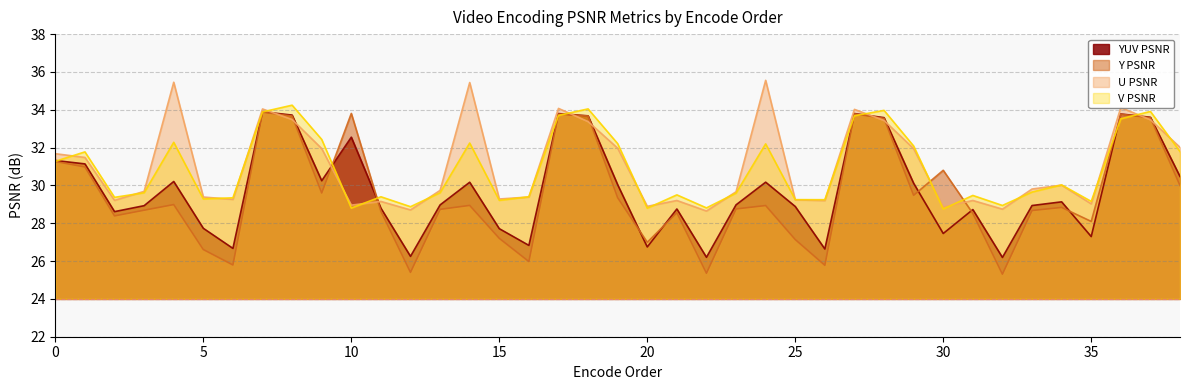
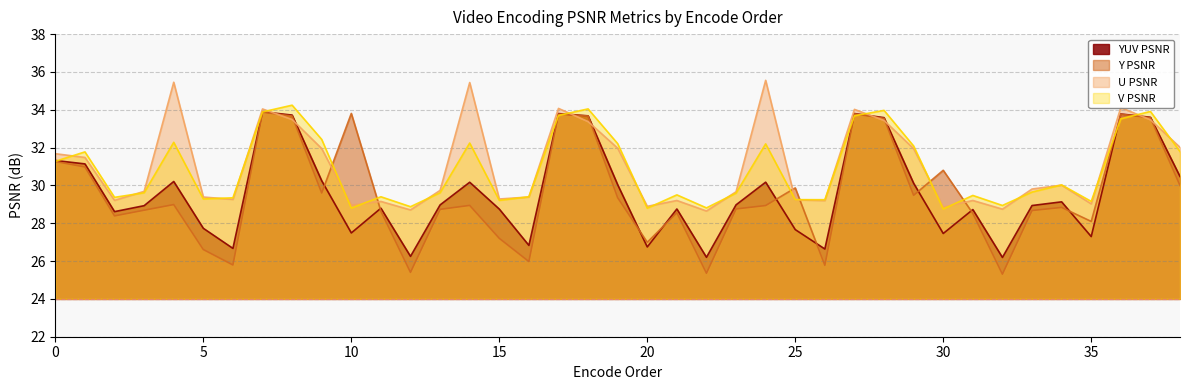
YUV PSNR, 10: 32.6 -> 27.5
YUV PSNR, 15: 27.7 -> 28.7
YUV PSNR, 25: 28.9 -> 27.7
Y PSNR, 25: 27.1 -> 29.9
